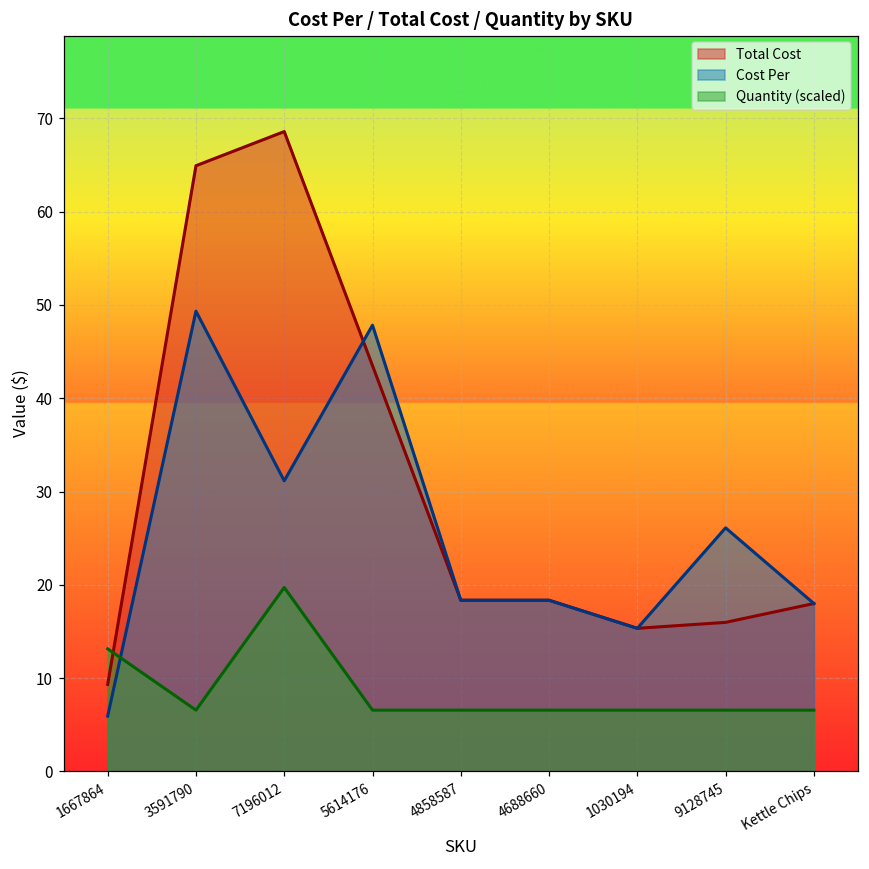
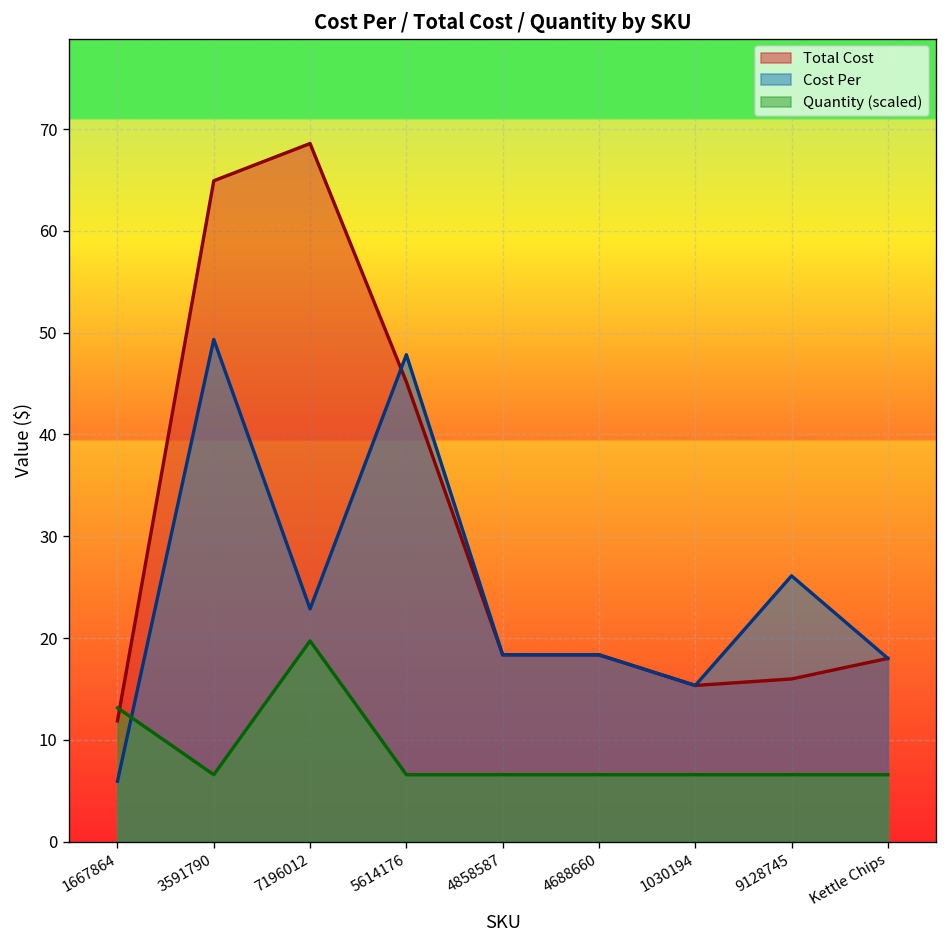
Total Cost, 1667864: 9 -> 12
Cost Per, 7196012: 31 -> 23
Total Cost, 5614176: 43 -> 45
